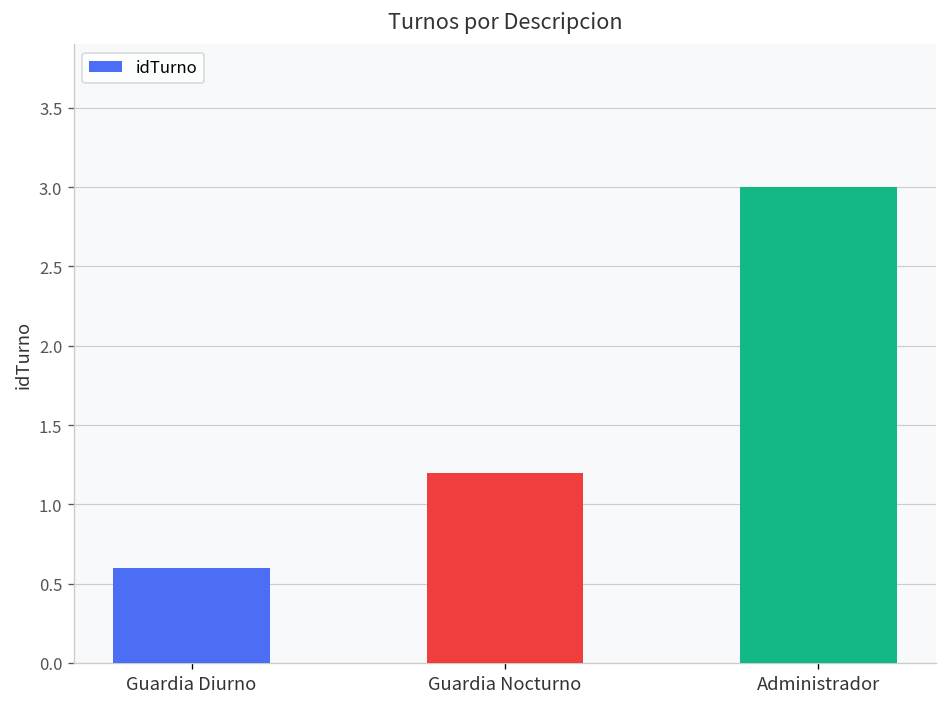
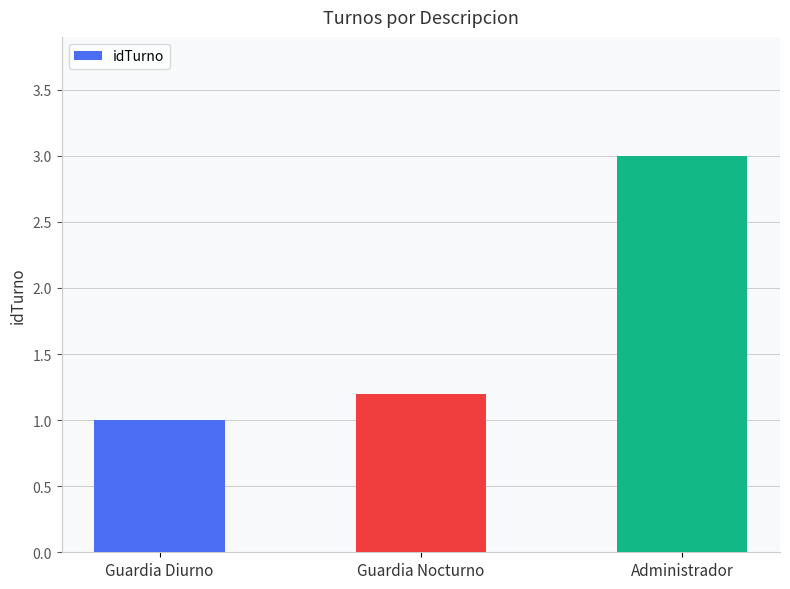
Guardia Diurno: 0.6 -> 1.0
